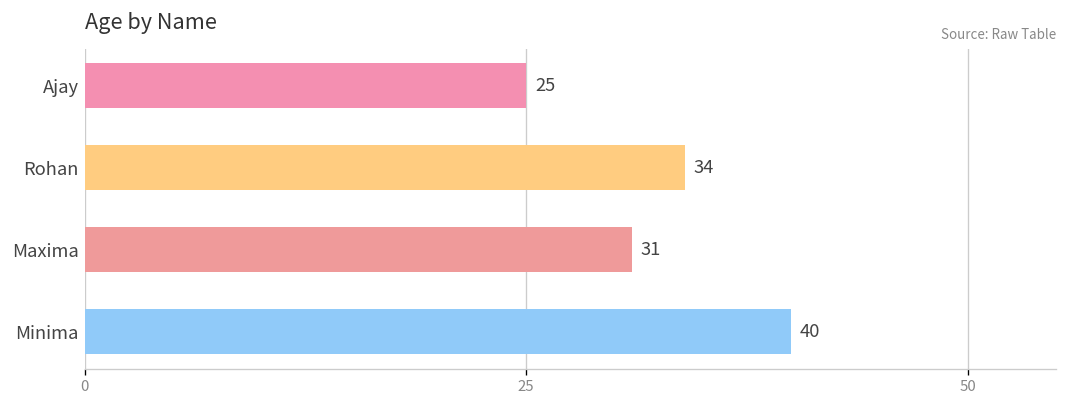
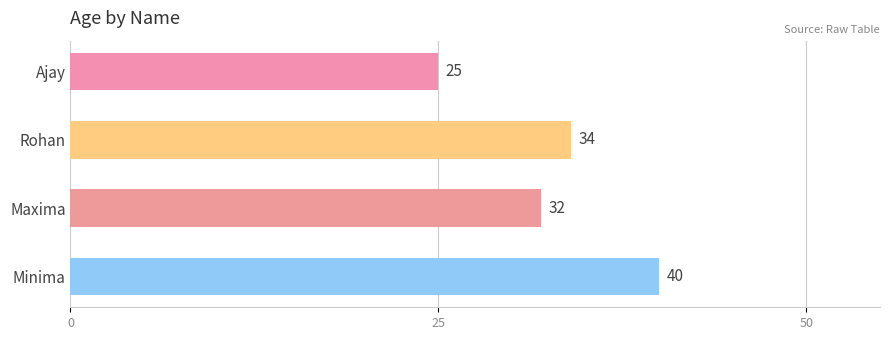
Maxima: 31 -> 32
